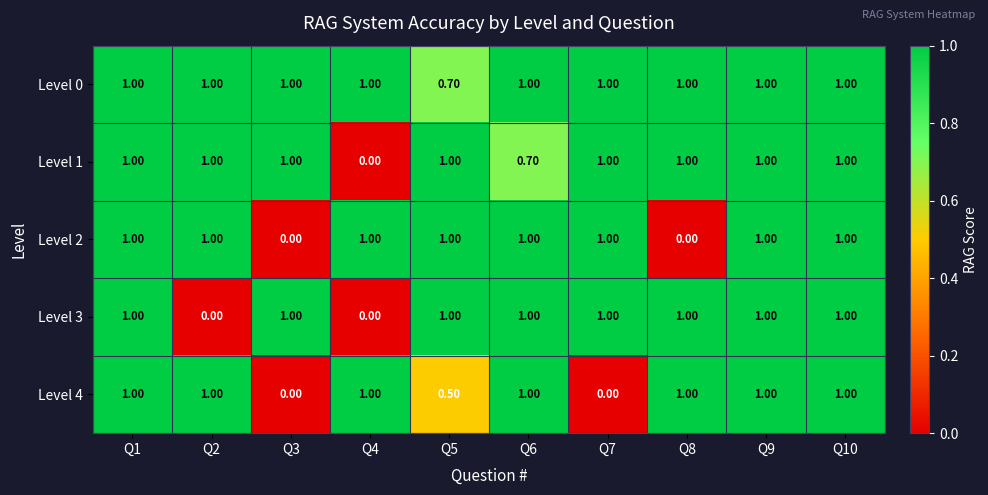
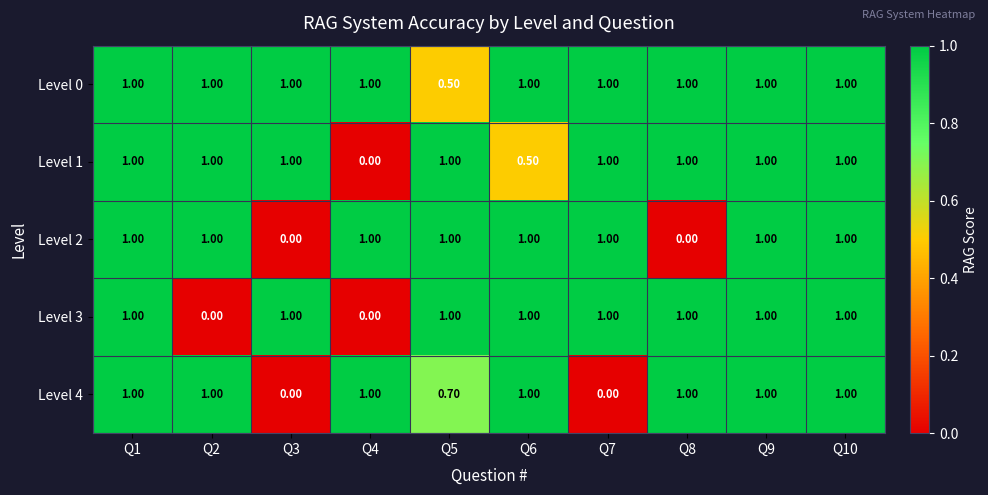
Level 0, Q5: 0.70 -> 0.50
Level 1, Q6: 0.70 -> 0.50
Level 4, Q5: 0.50 -> 0.70
